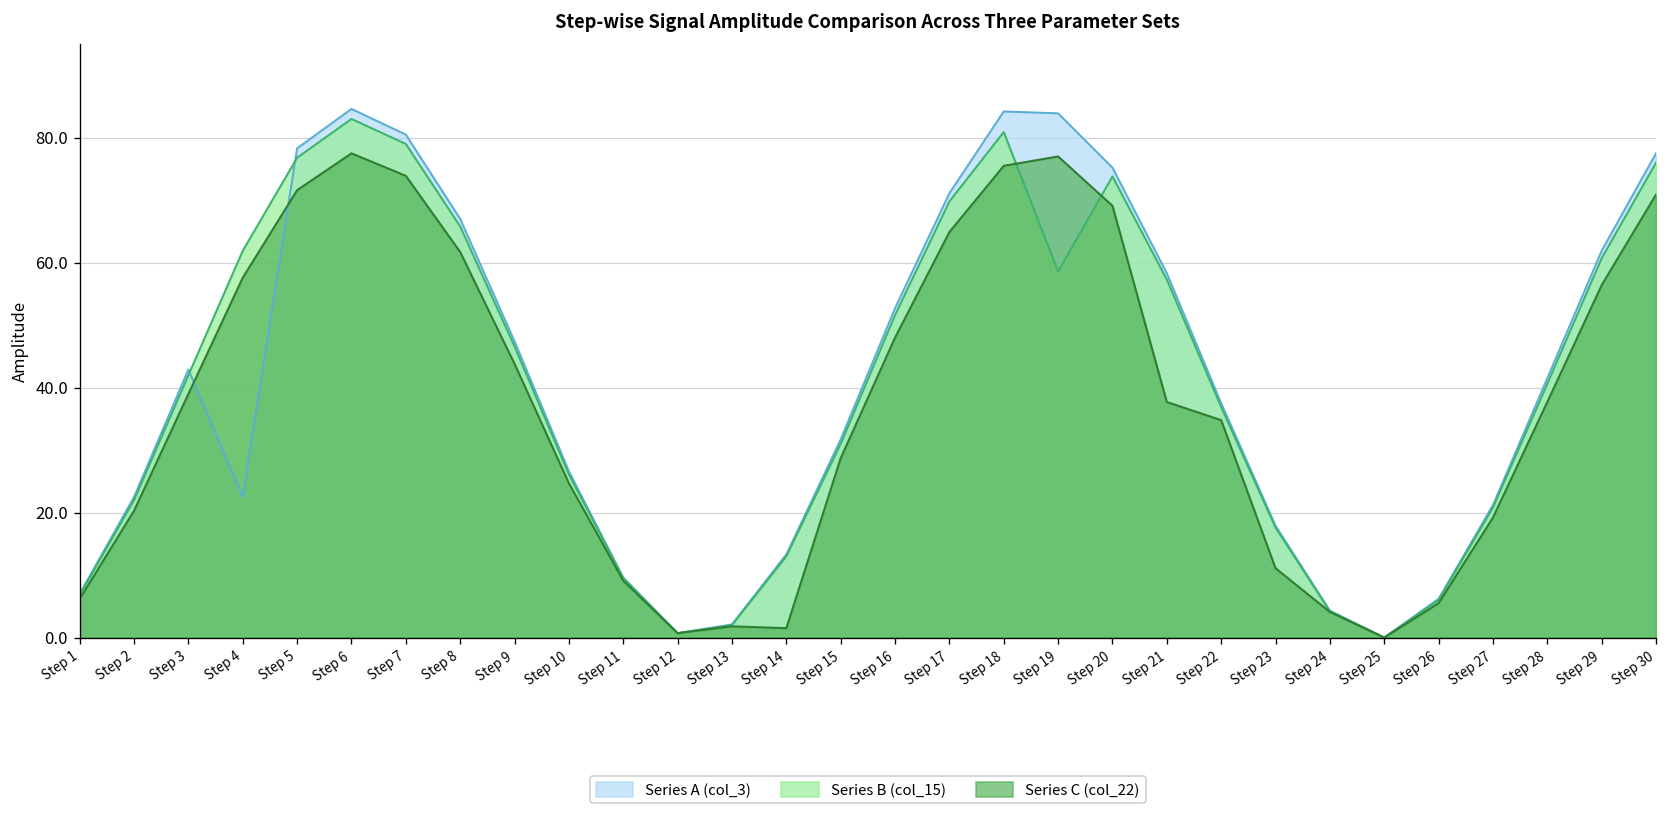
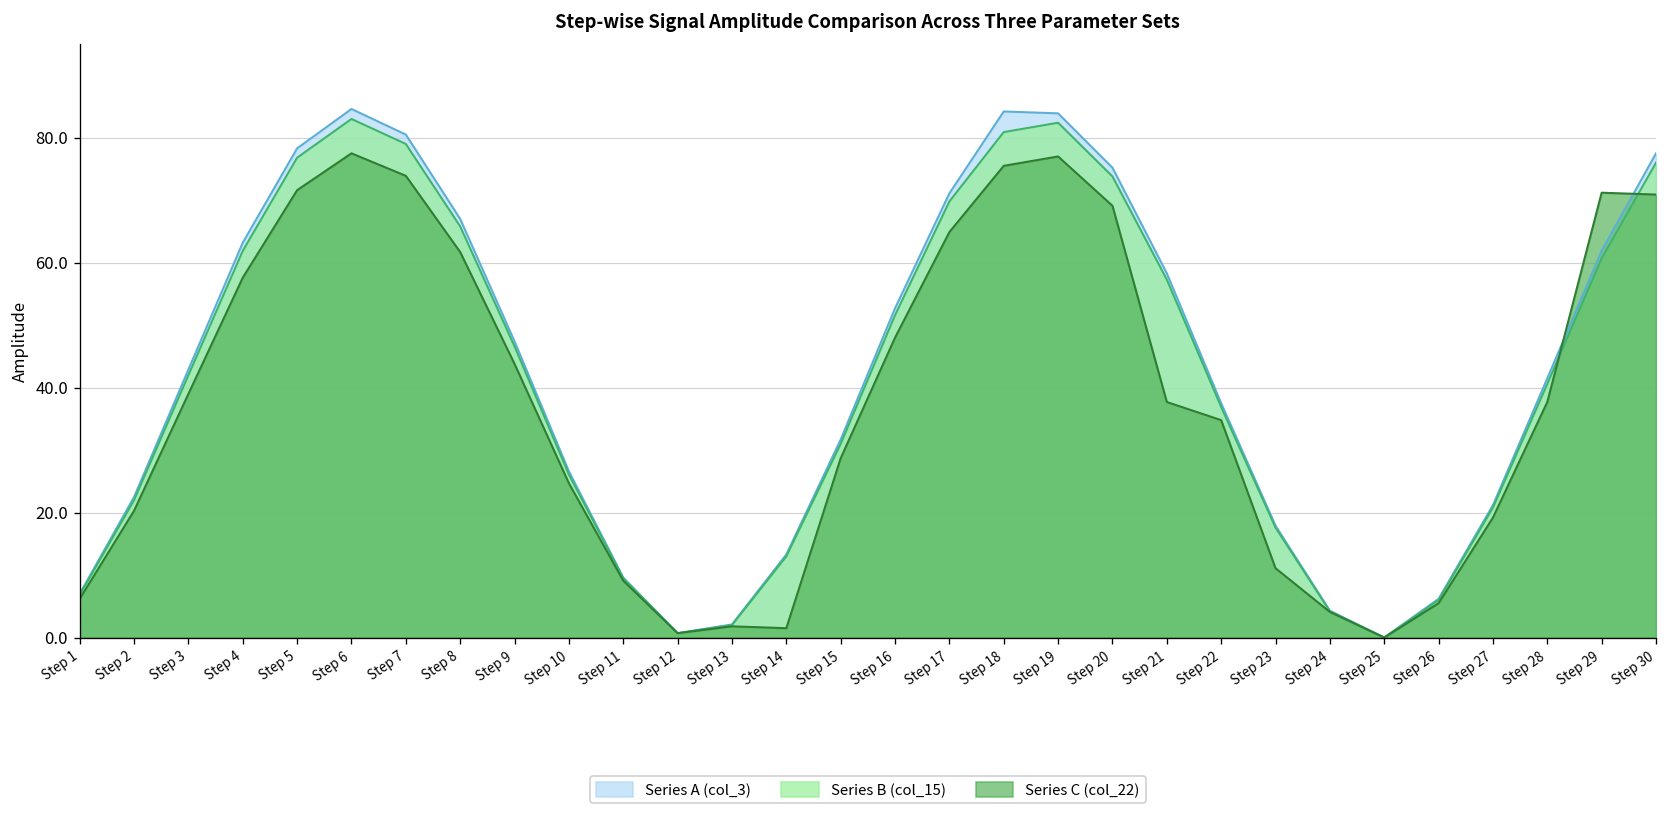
Series A (col_3), Step 4: 23 -> 63
Series B (col_15), Step 19: 59 -> 82
Series C (col_22), Step 29: 56 -> 71
